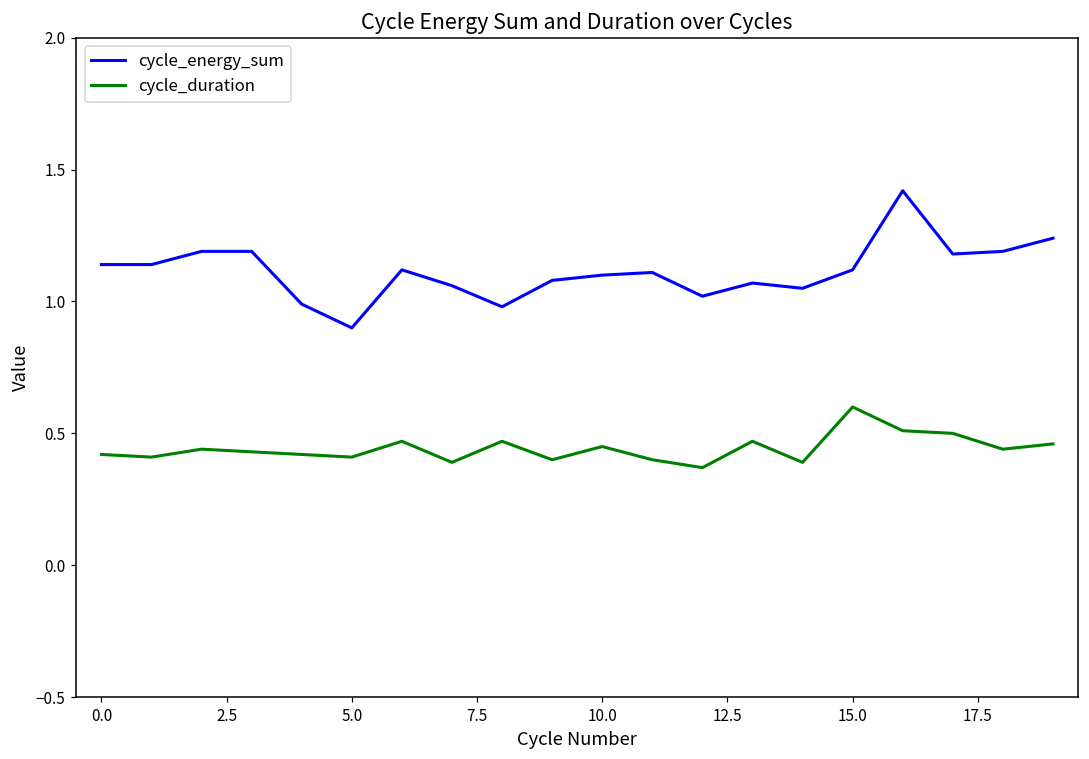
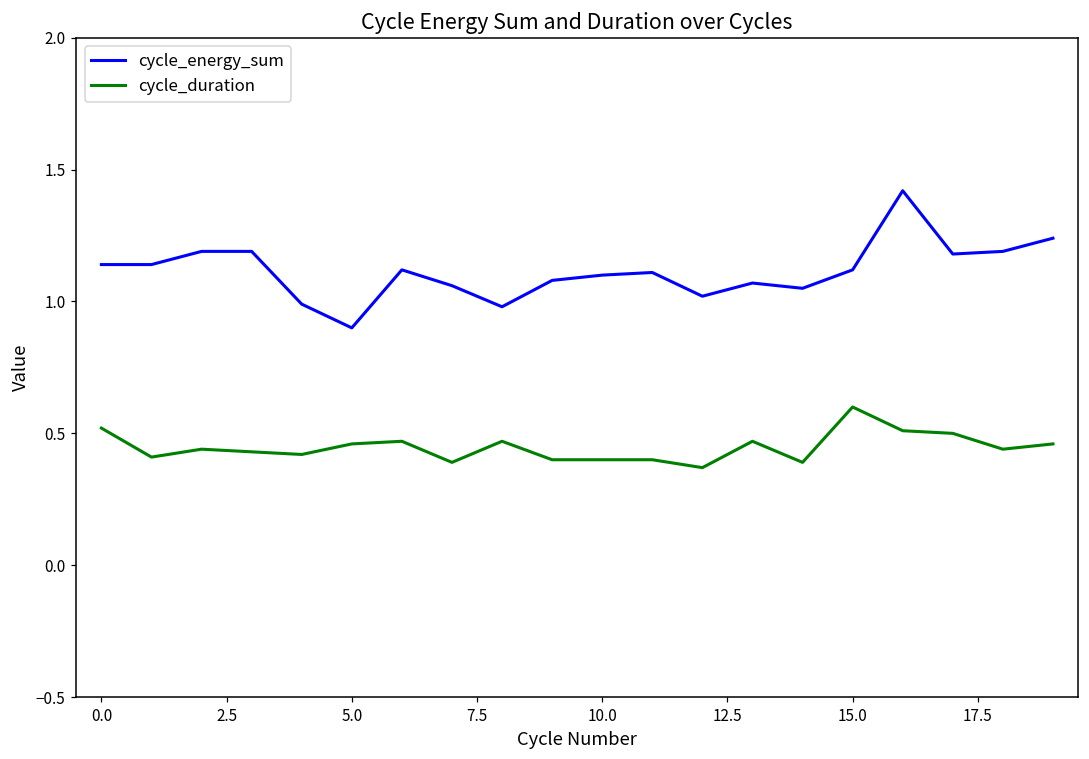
cycle_duration, 0.0: 0.42 -> 0.52
cycle_duration, 5.0: 0.41 -> 0.46
cycle_duration, 10.0: 0.45 -> 0.40
